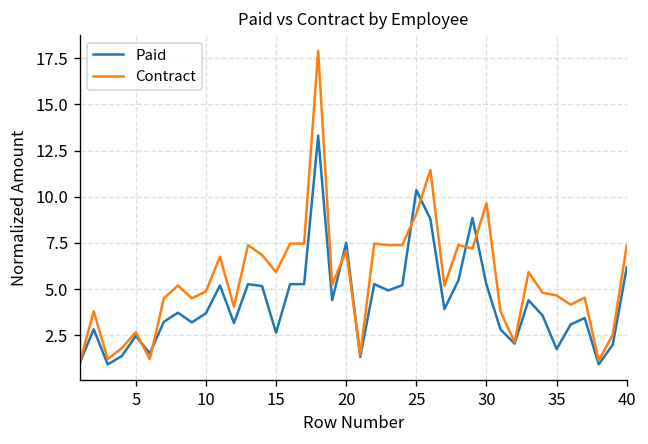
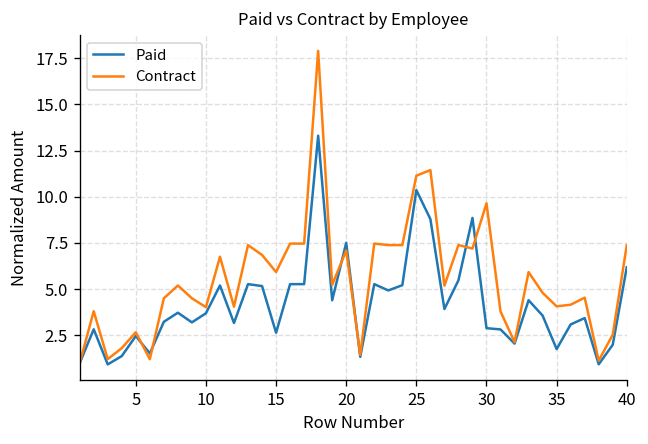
Contract, 10: 4.9 -> 4.0
Contract, 25: 9.1 -> 11.1
Paid, 30: 5.2 -> 2.9
Contract, 35: 4.7 -> 4.1
